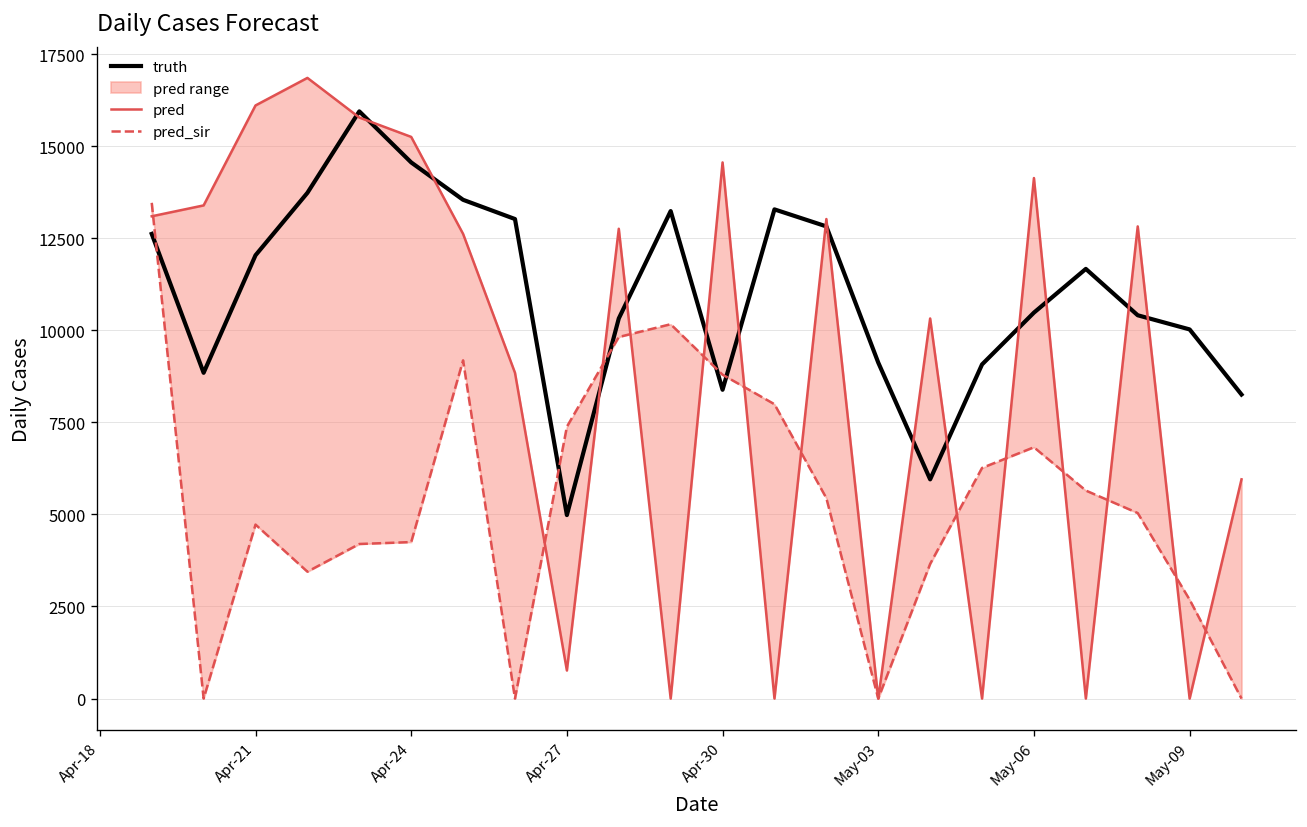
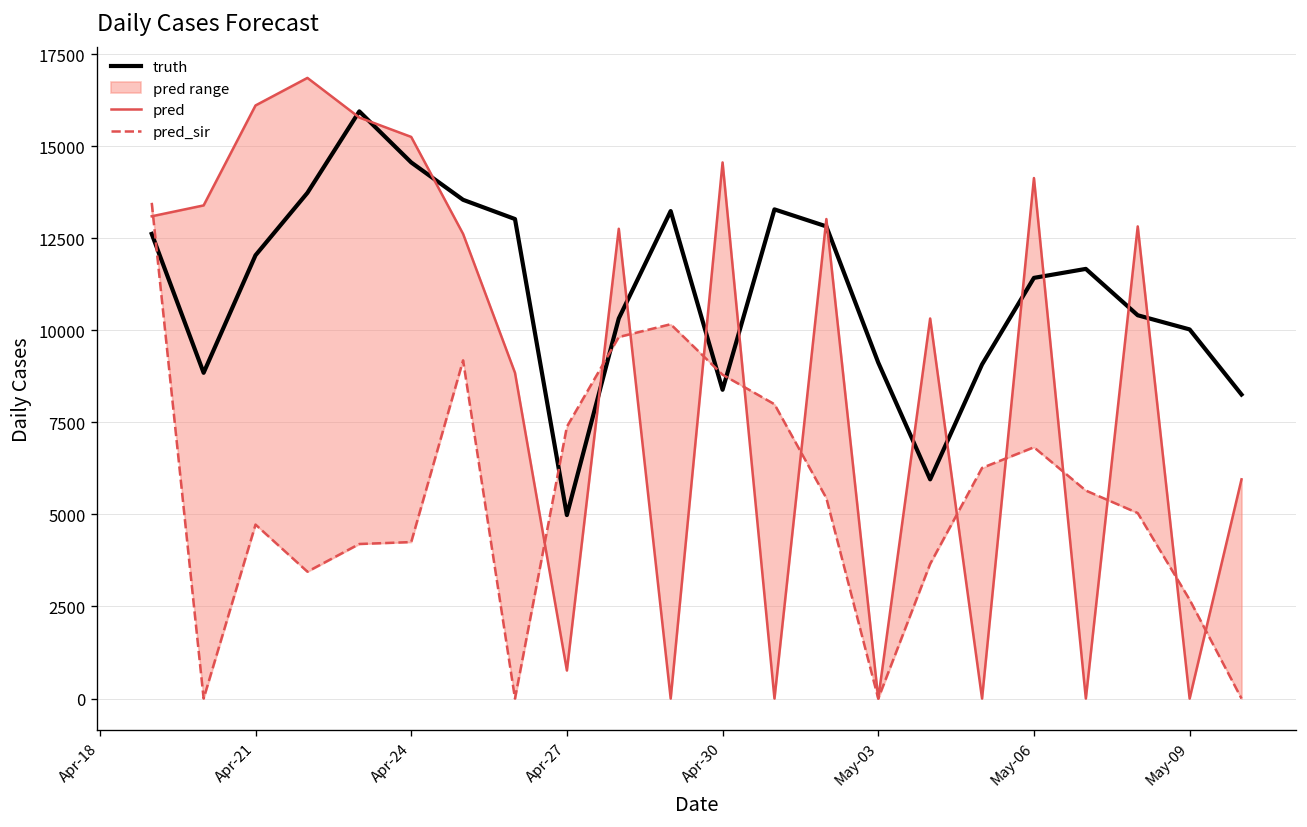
truth, May-06: 10500 -> 11400
